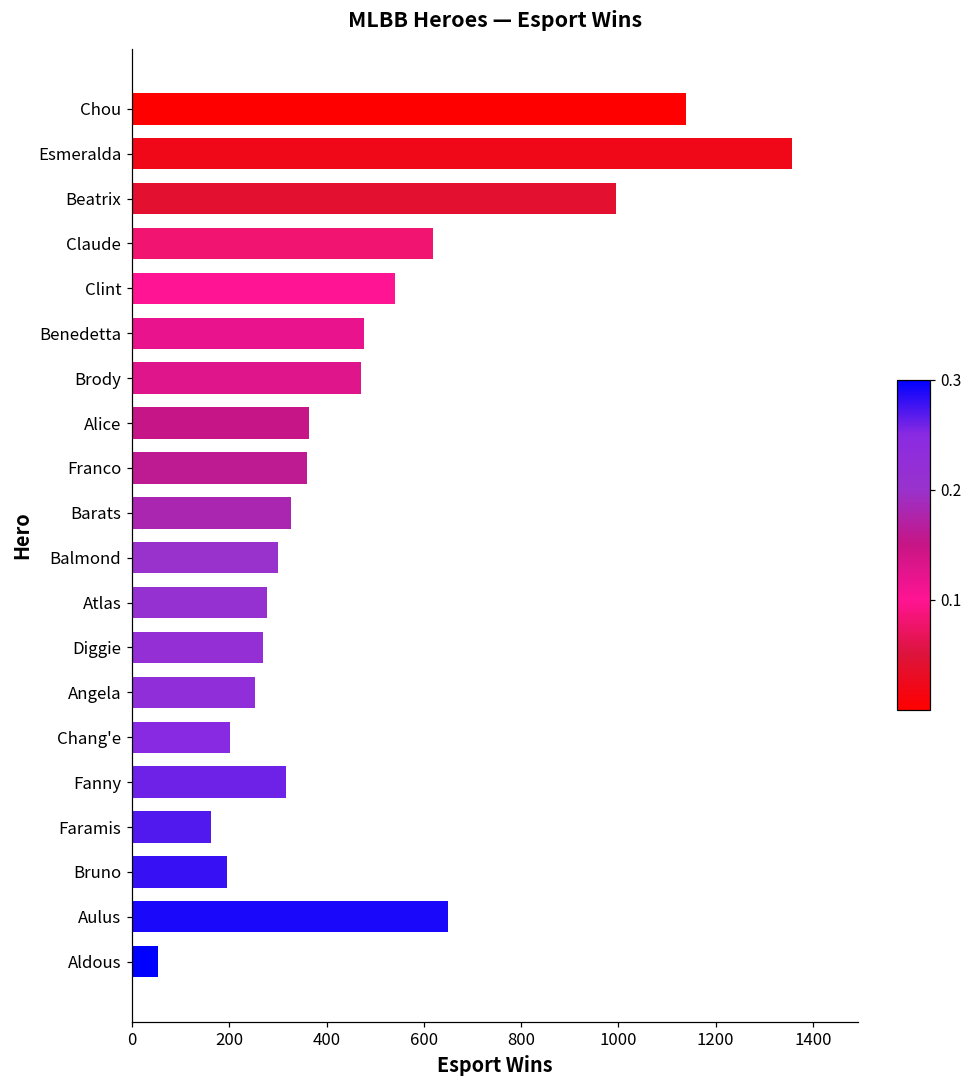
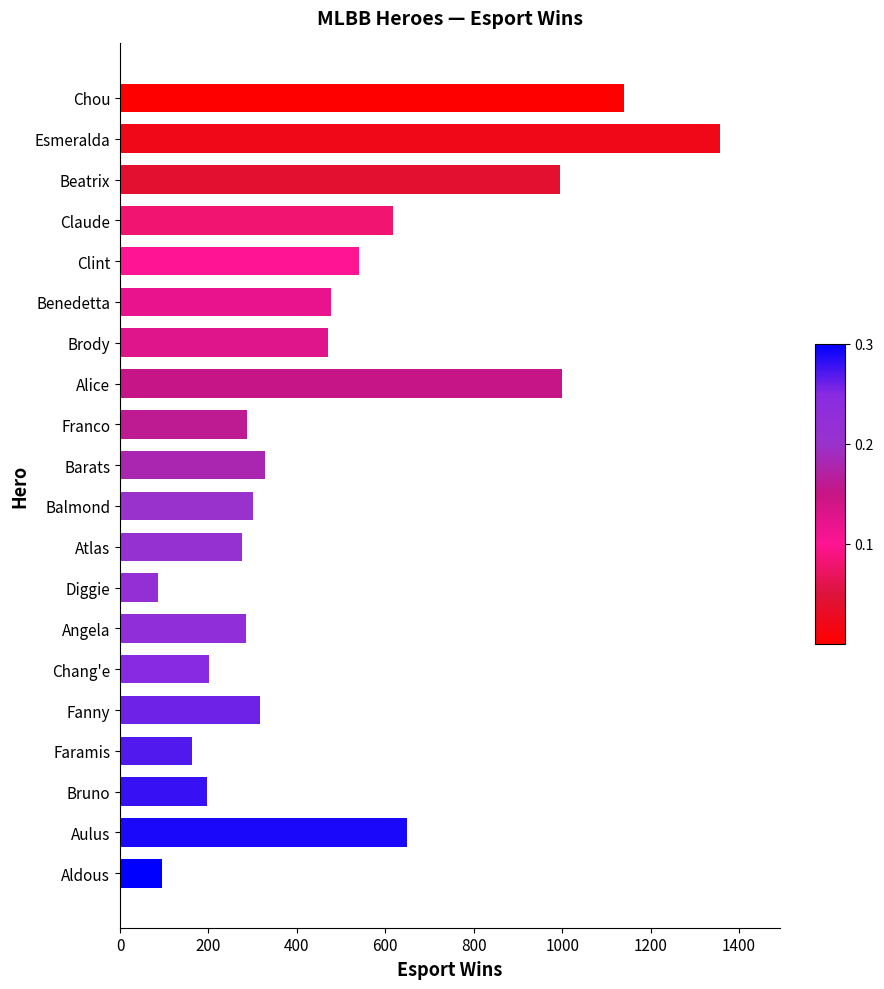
Alice: 360 -> 1000
Franco: 360 -> 290
Diggie: 270 -> 90
Angela: 250 -> 290
Aldous: 50 -> 100
